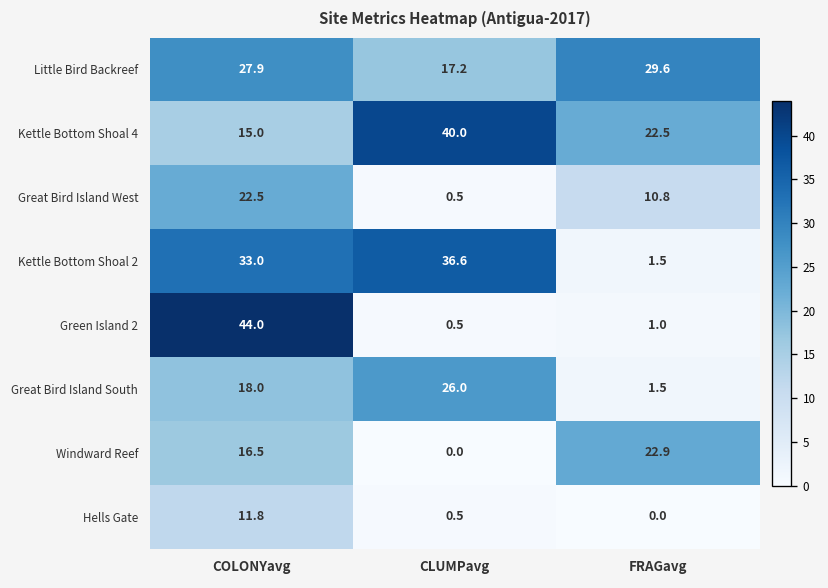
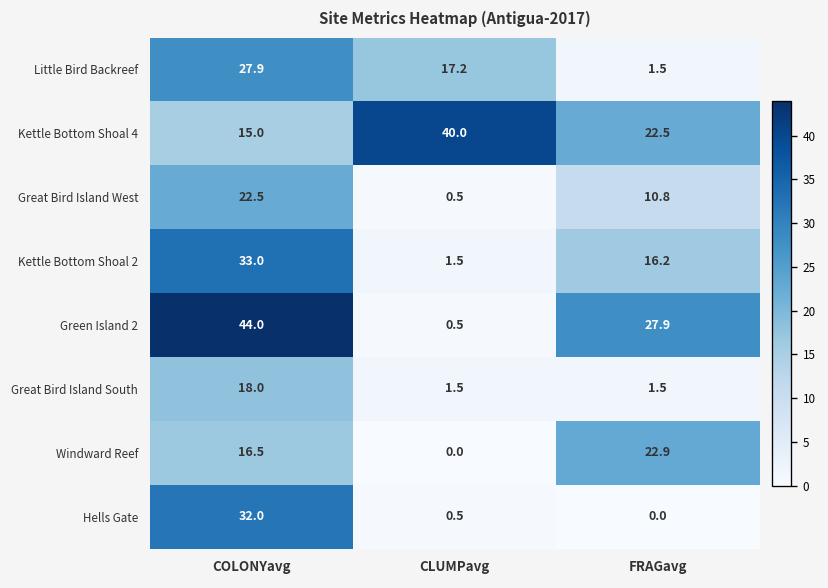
Little Bird Backreef, FRAGavg: 29.6 -> 1.5
Kettle Bottom Shoal 2, CLUMPavg: 36.6 -> 1.5
Kettle Bottom Shoal 2, FRAGavg: 1.5 -> 16.2
Green Island 2, FRAGavg: 1.0 -> 27.9
Great Bird Island South, CLUMPavg: 26.0 -> 1.5
Hells Gate, COLONYavg: 11.8 -> 32.0
